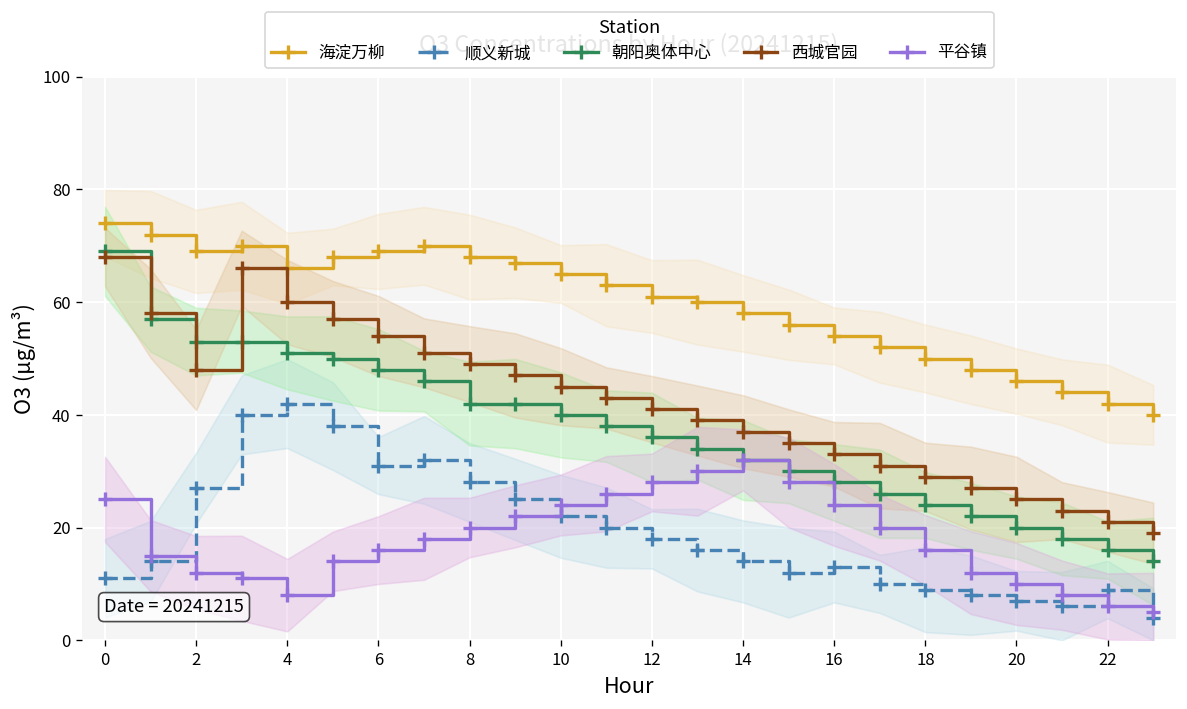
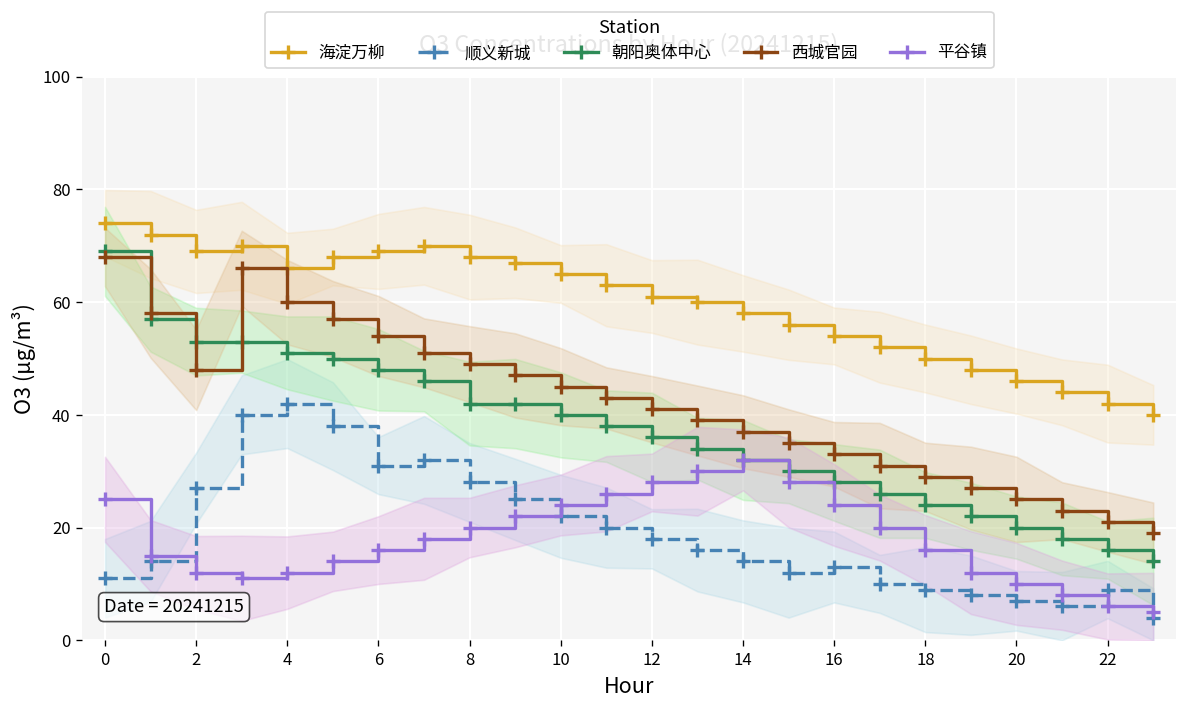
平谷镇, 4: 8 -> 12
